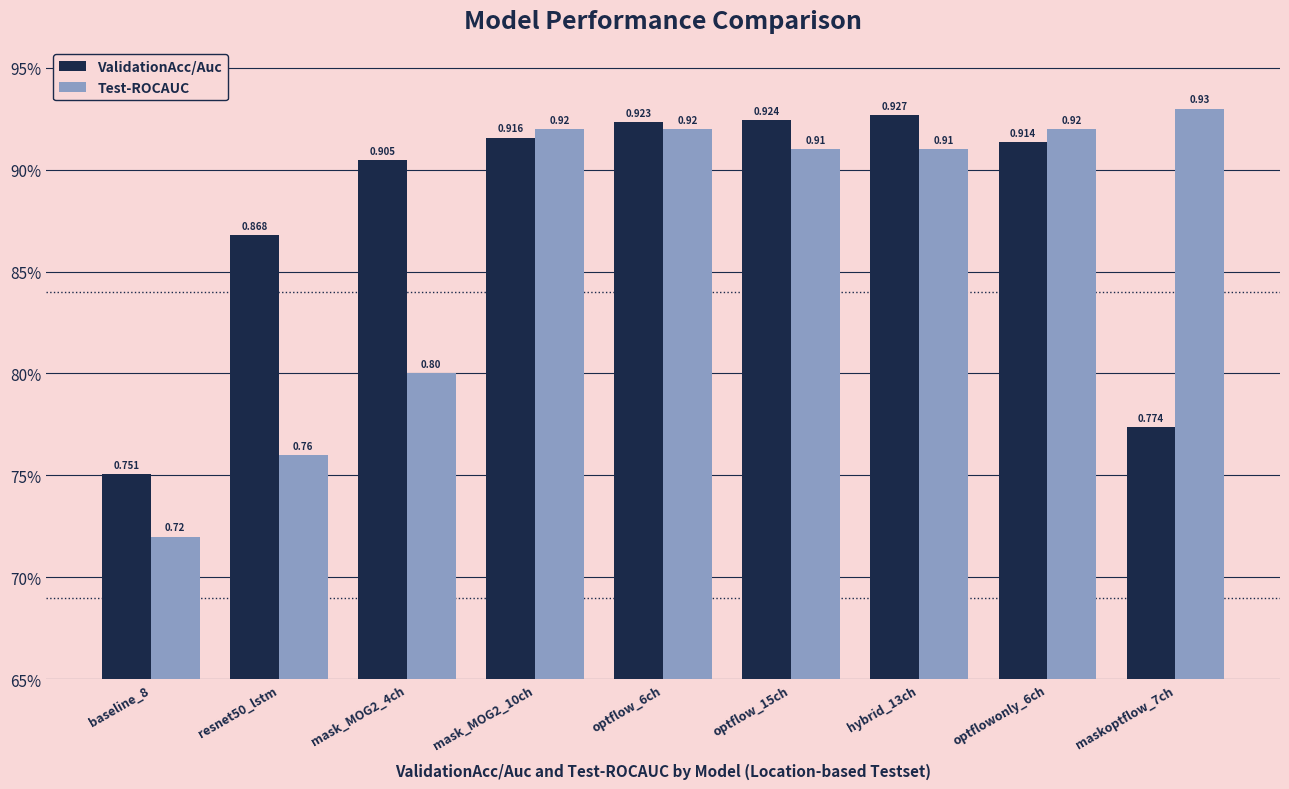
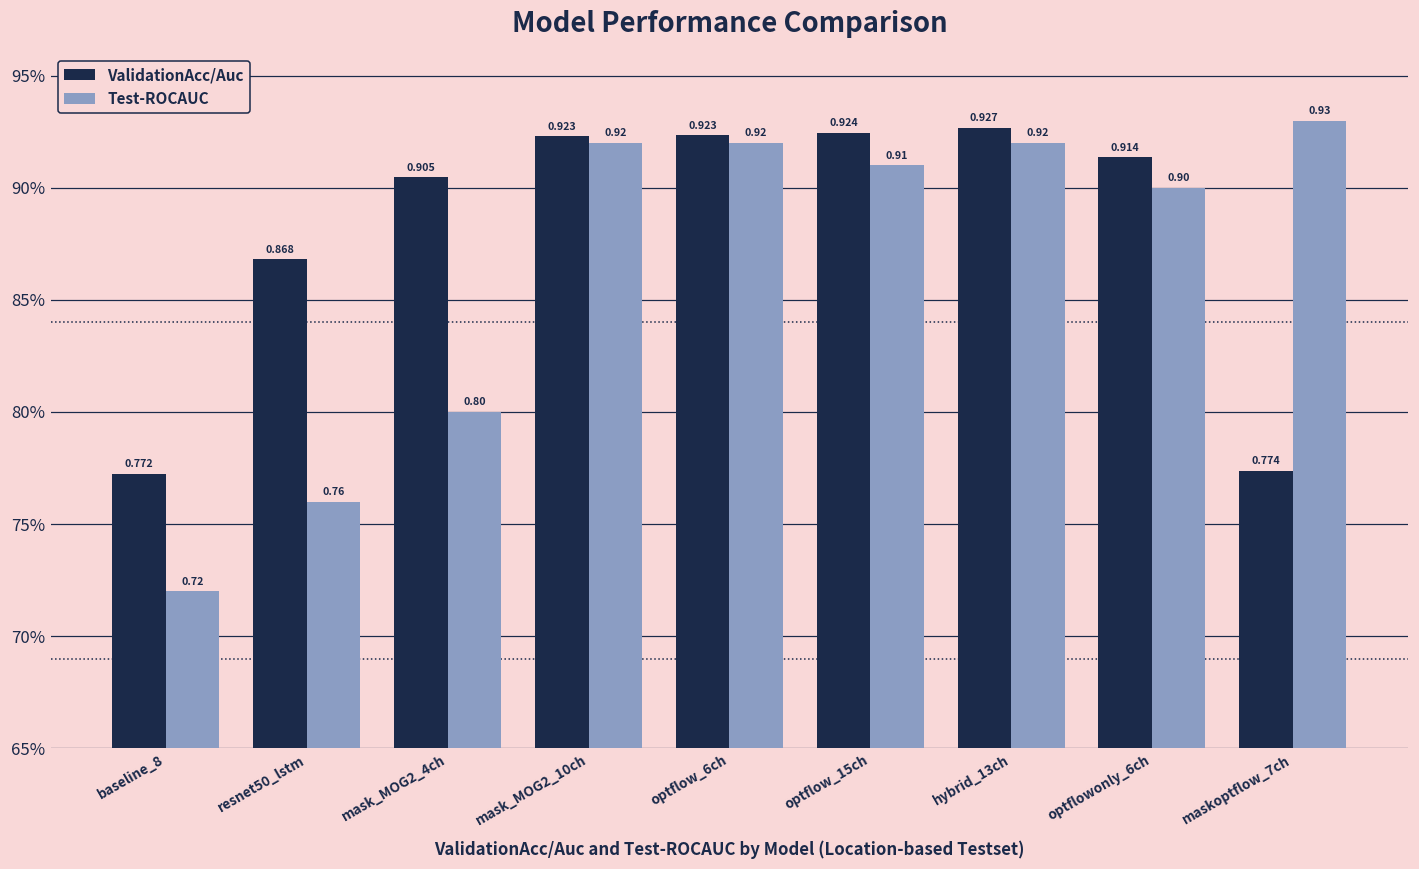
ValidationAcc/Auc, baseline_8: 0.751 -> 0.772
ValidationAcc/Auc, mask_MOG2_10ch: 0.916 -> 0.923
Test-ROCAUC, hybrid_13ch: 0.91 -> 0.92
Test-ROCAUC, optflowonly_6ch: 0.92 -> 0.90
